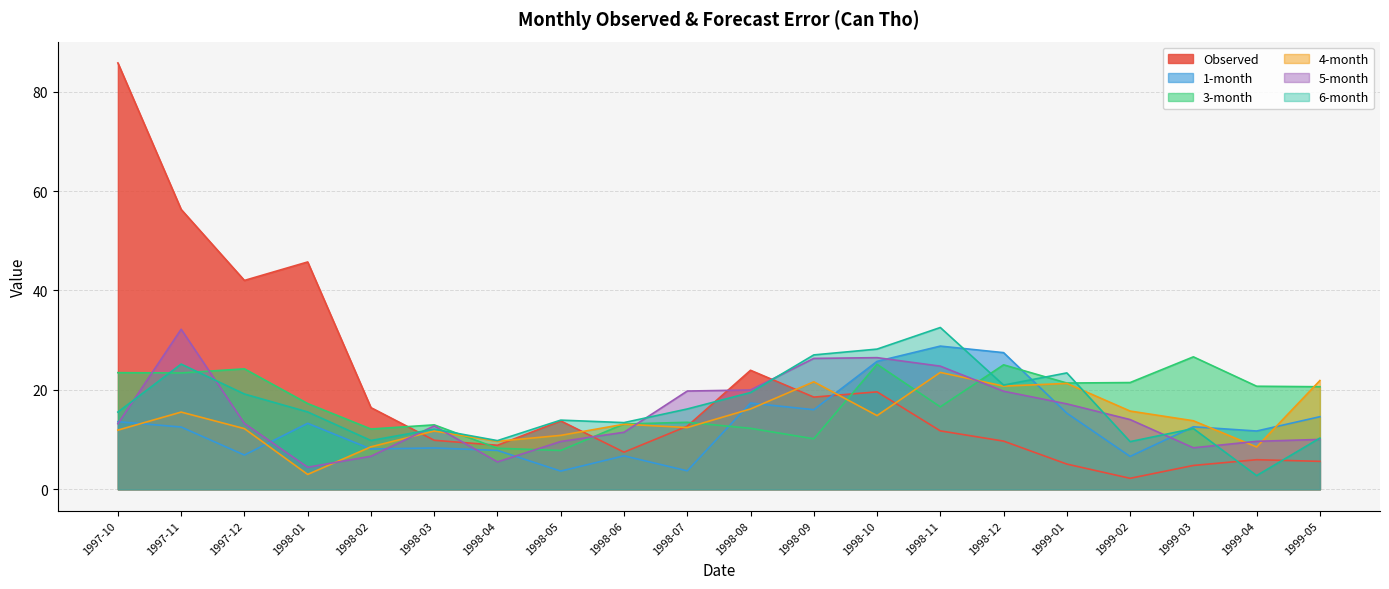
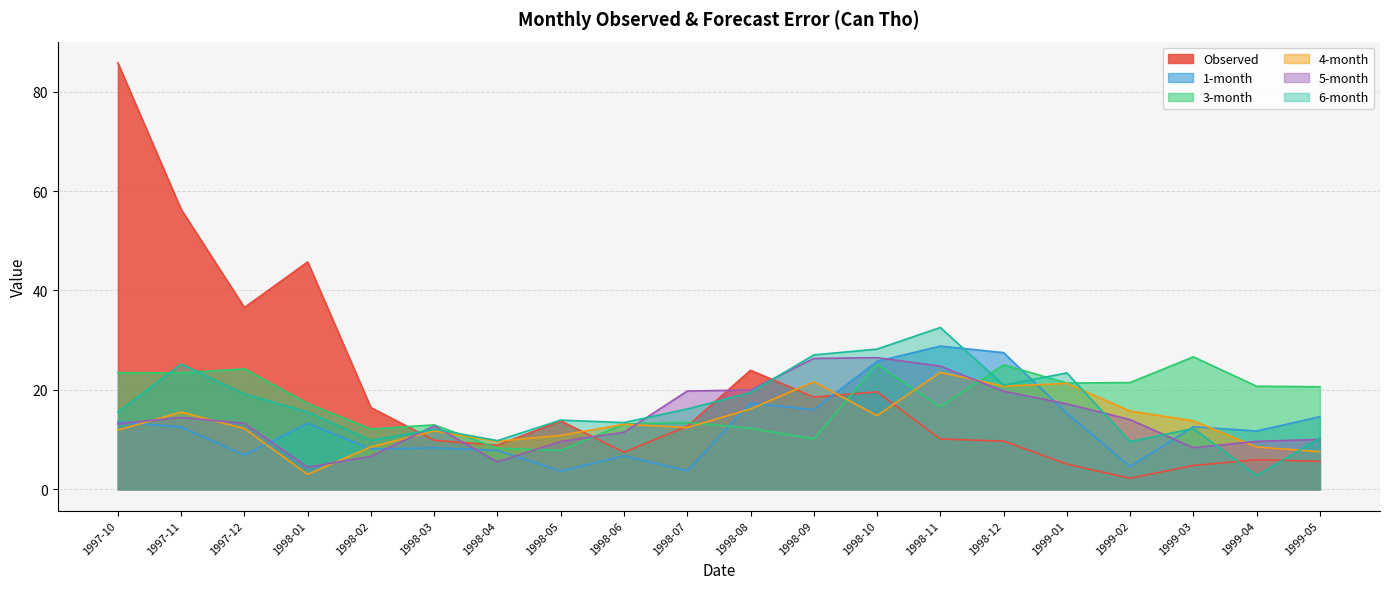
5-month, 1997-11: 32 -> 14
Observed, 1997-12: 42 -> 37
Observed, 1998-11: 12 -> 10
1-month, 1999-02: 7 -> 5
4-month, 1999-05: 22 -> 8
